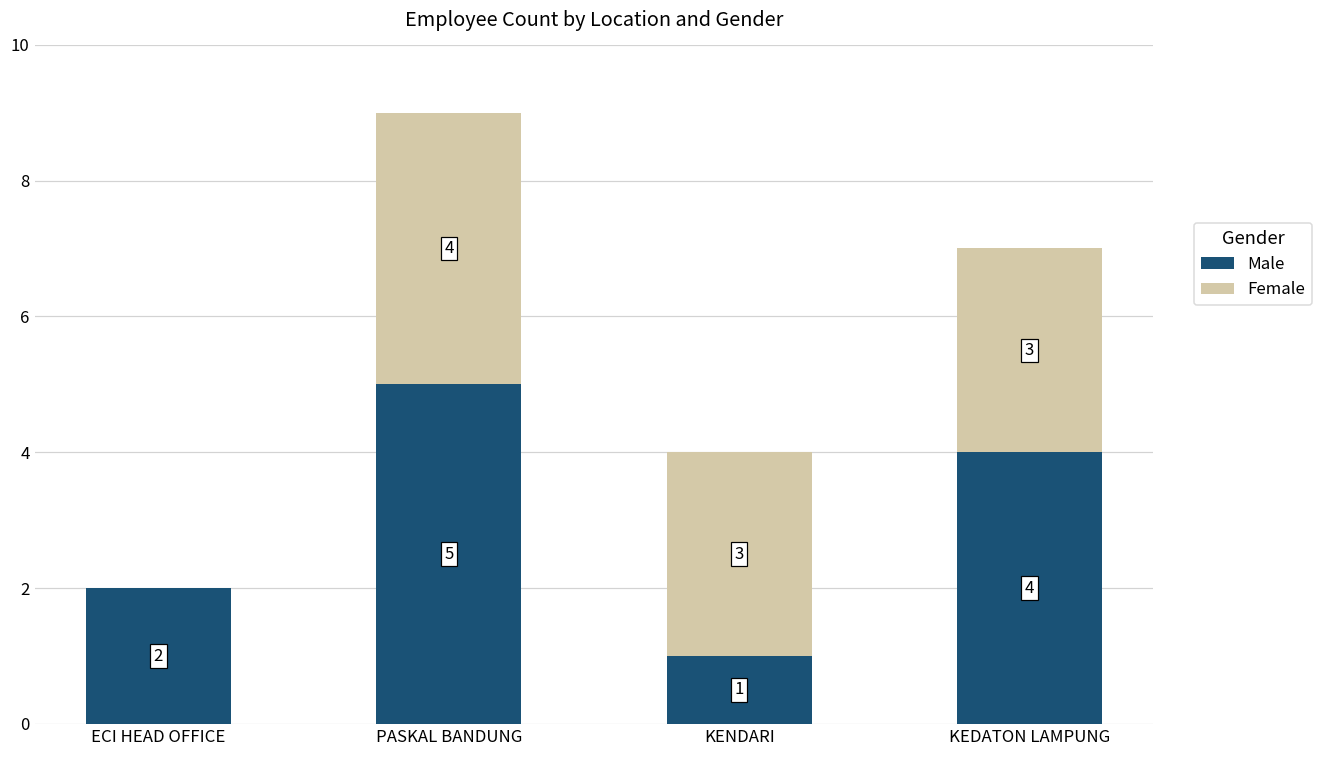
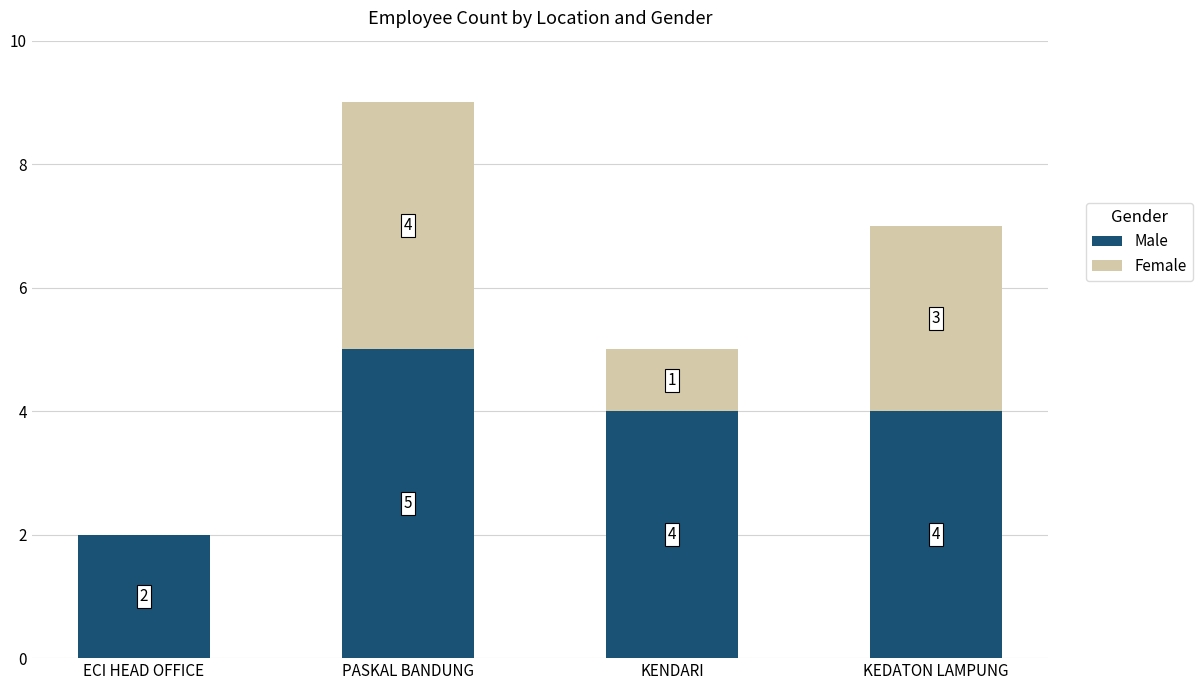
Male, KENDARI: 1 -> 4
Female, KENDARI: 3 -> 1
